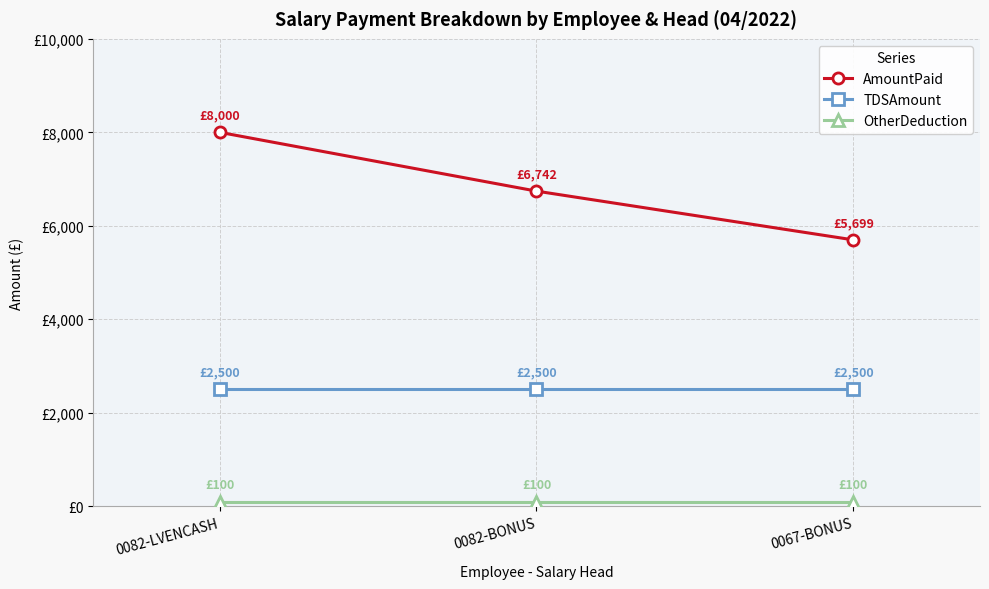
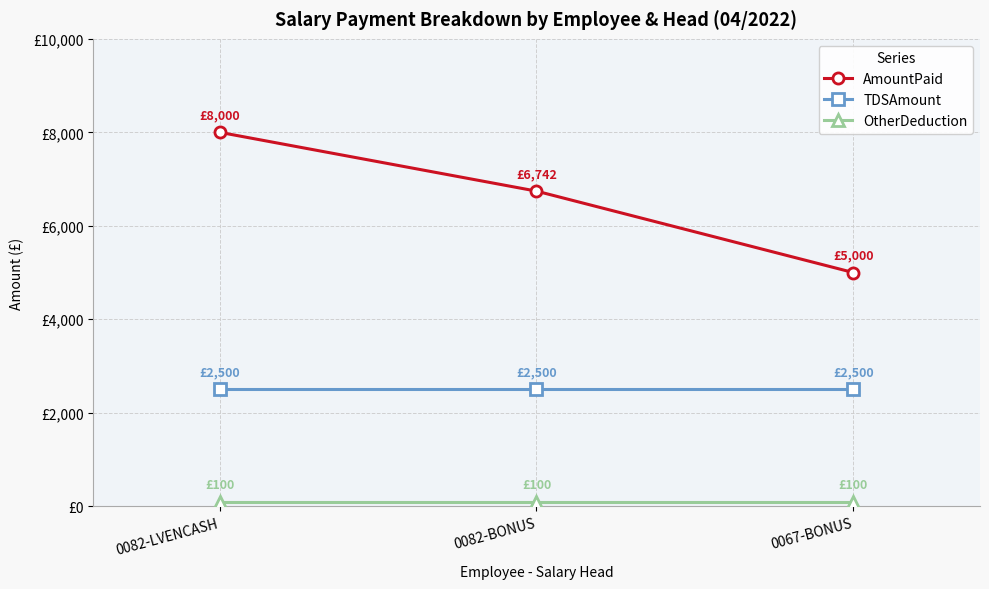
AmountPaid, 0067-BONUS: £5,699 -> £5,000
